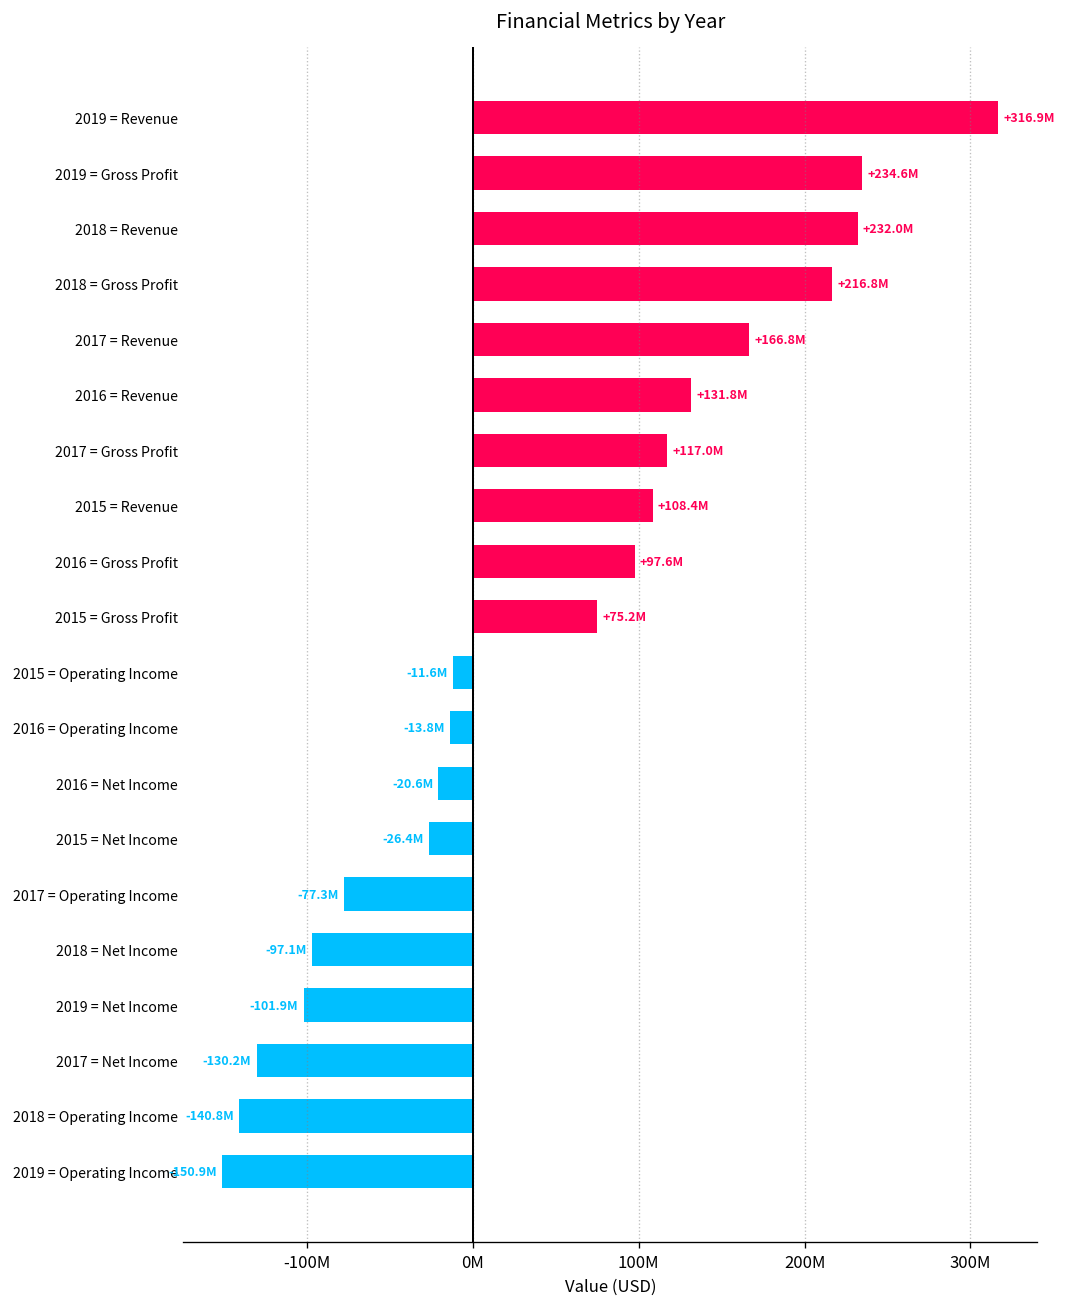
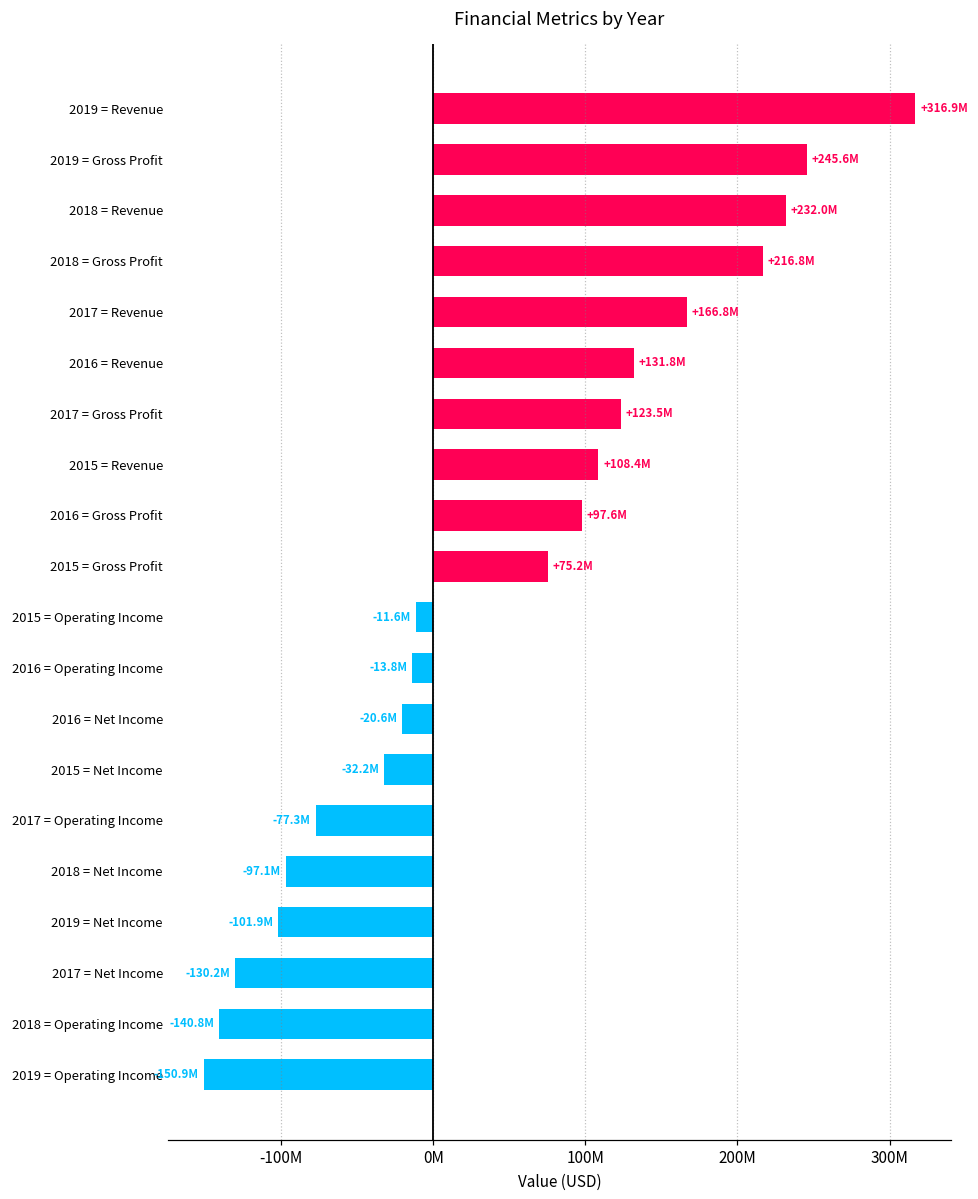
2019 = Gross Profit: +234.6M -> +245.6M
2017 = Gross Profit: +117.0M -> +123.5M
2015 = Net Income: -26.4M -> -32.2M
